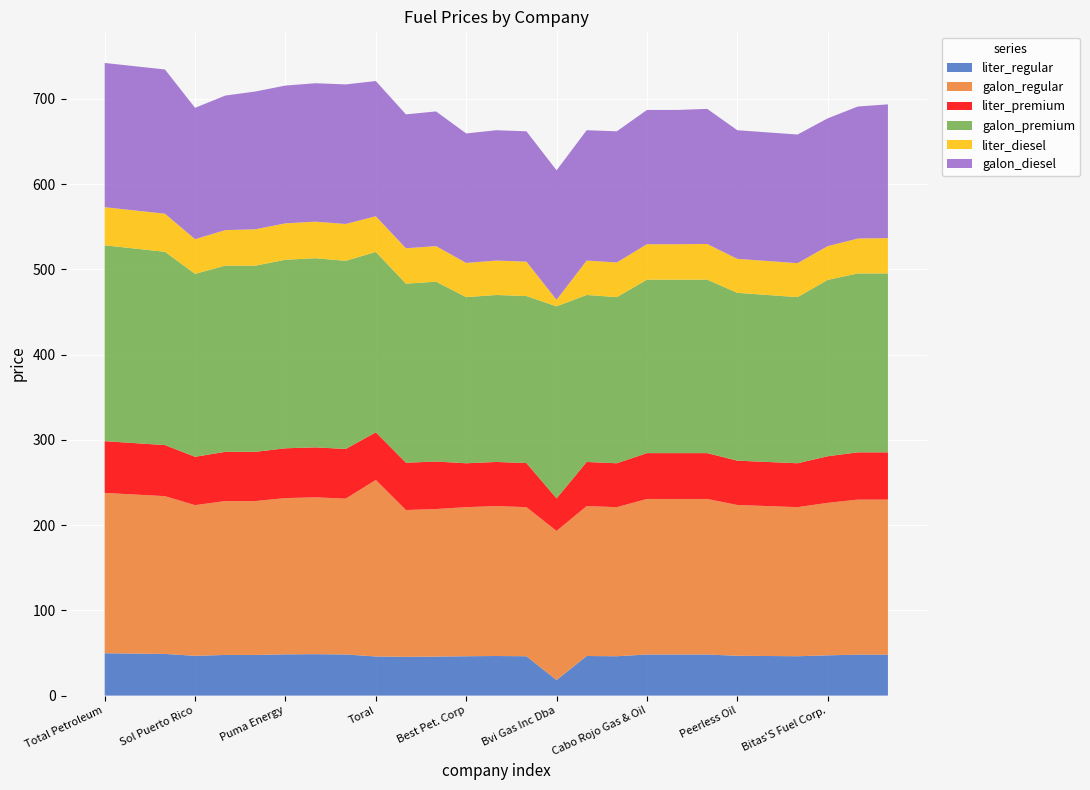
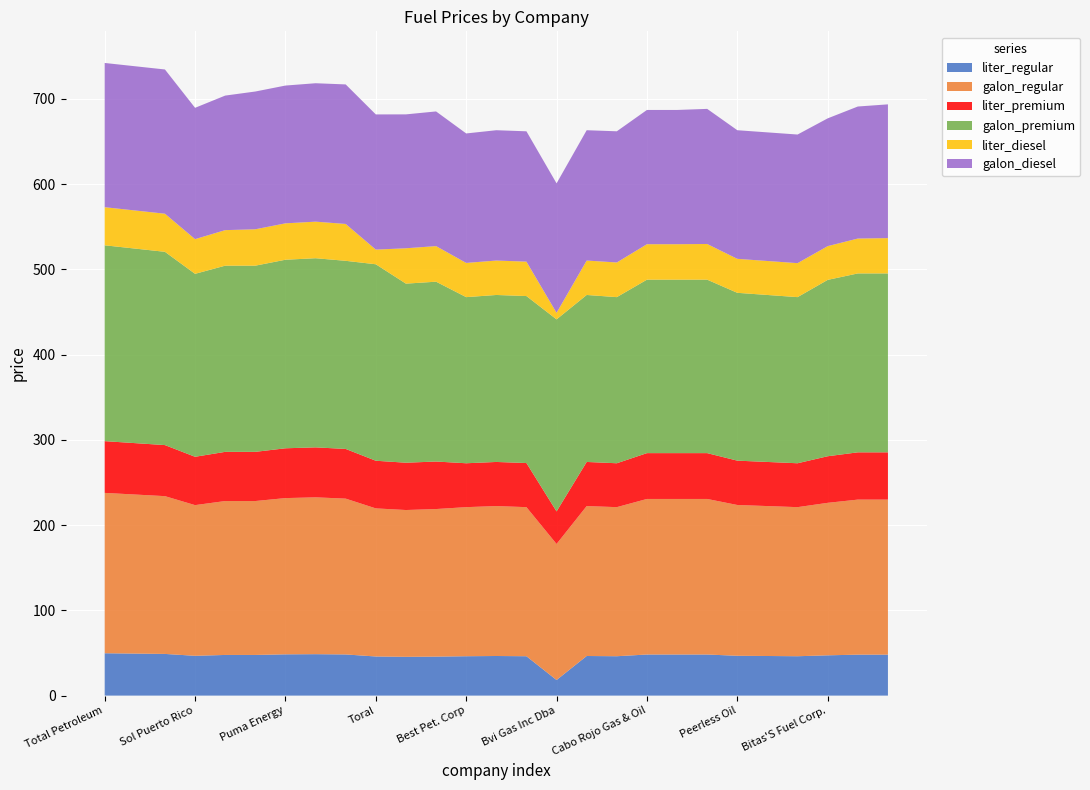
galon_regular, Toral: 210 -> 170
galon_premium, Toral: 210 -> 230
liter_diesel, Toral: 40 -> 20
galon_regular, Bvi Gas Inc Dba: 170 -> 160
